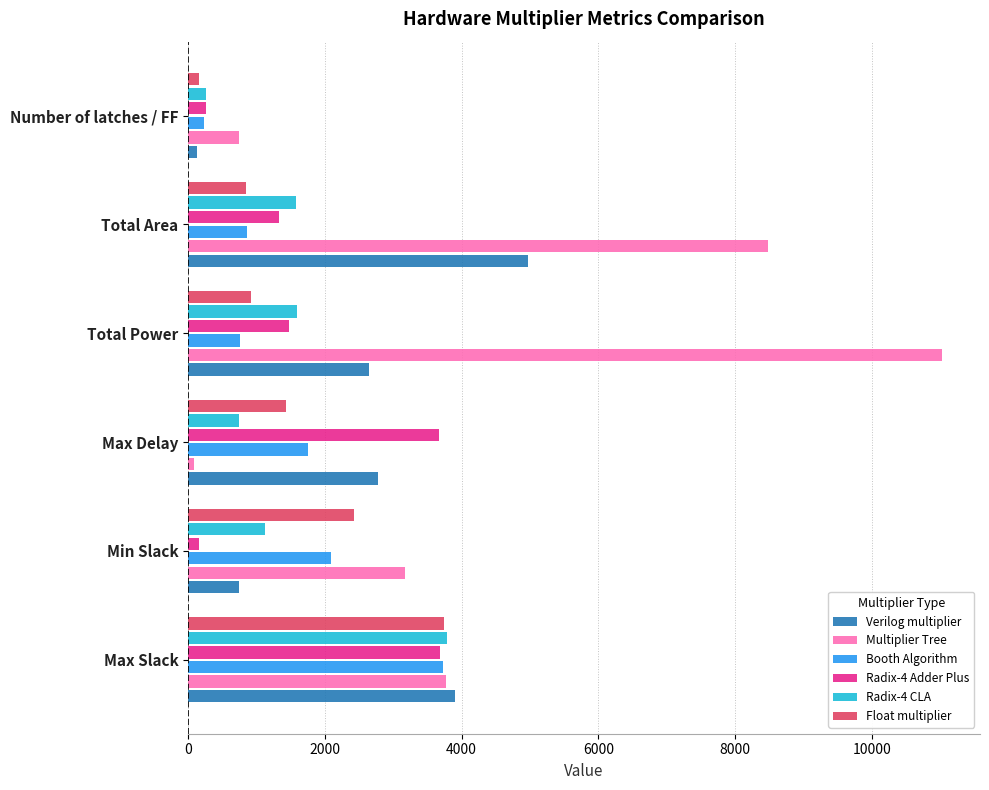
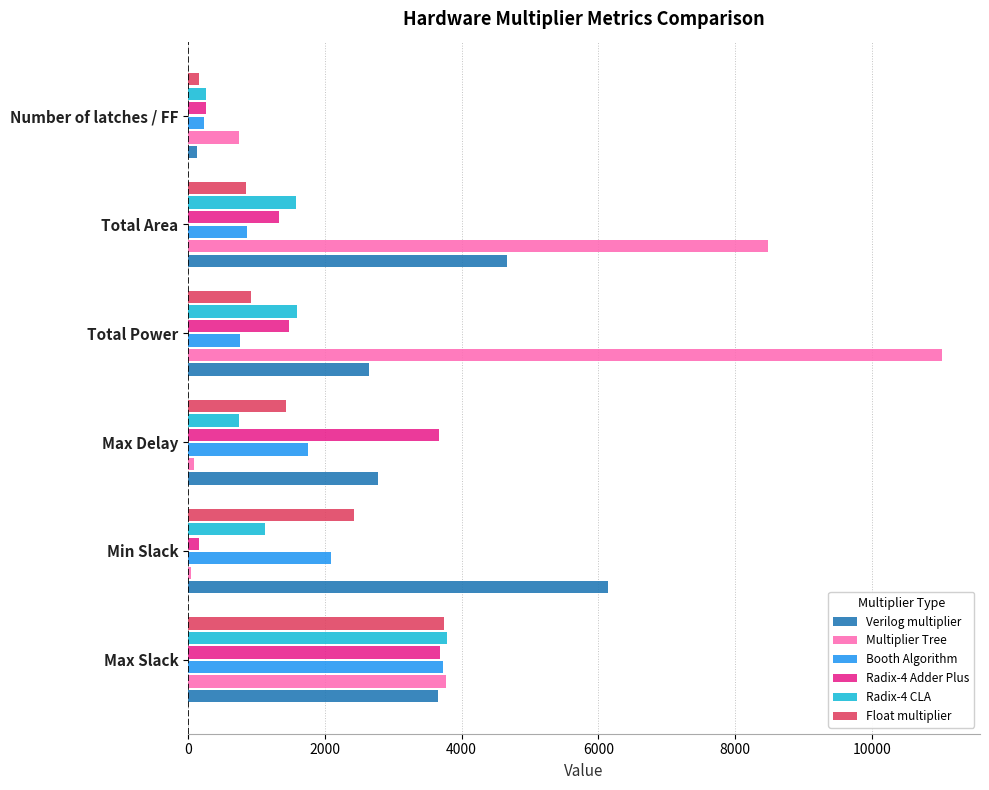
Verilog multiplier, Total Area: 5000 -> 4700
Multiplier Tree, Min Slack: 3200 -> 0
Verilog multiplier, Min Slack: 800 -> 6100
Verilog multiplier, Max Slack: 3900 -> 3700
